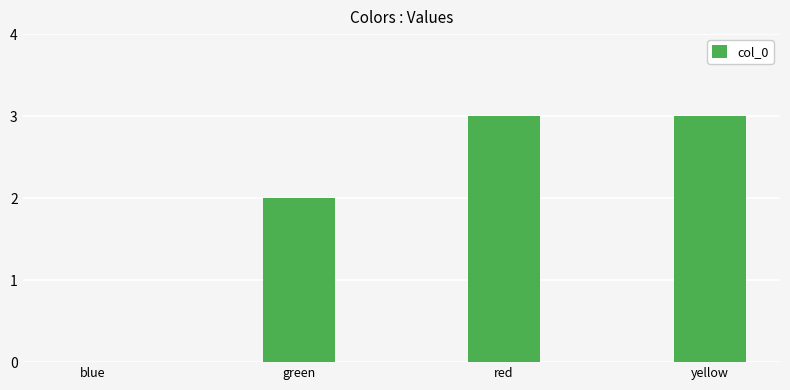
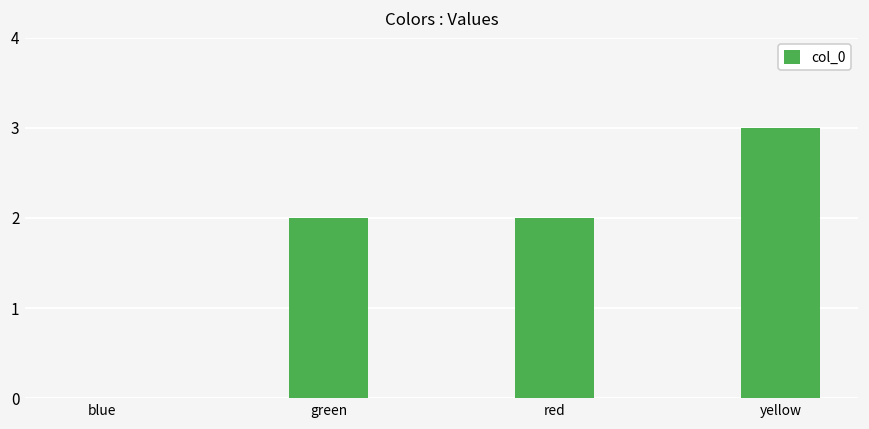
red: 3 -> 2
